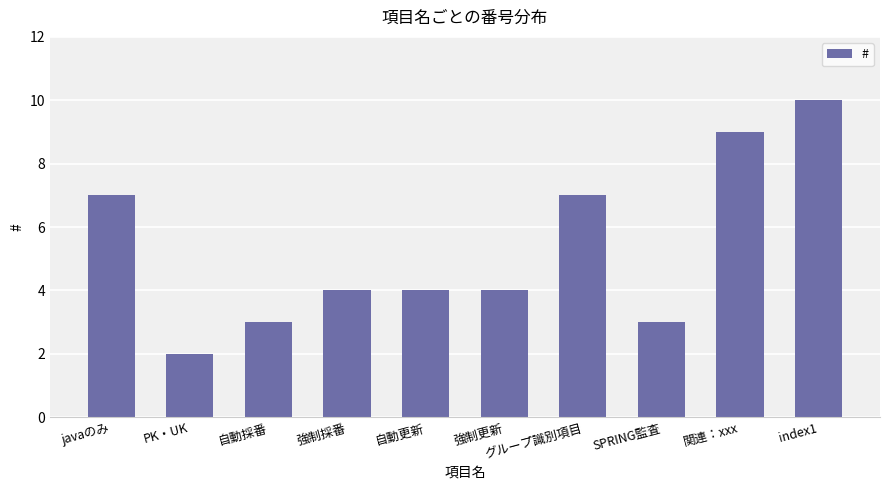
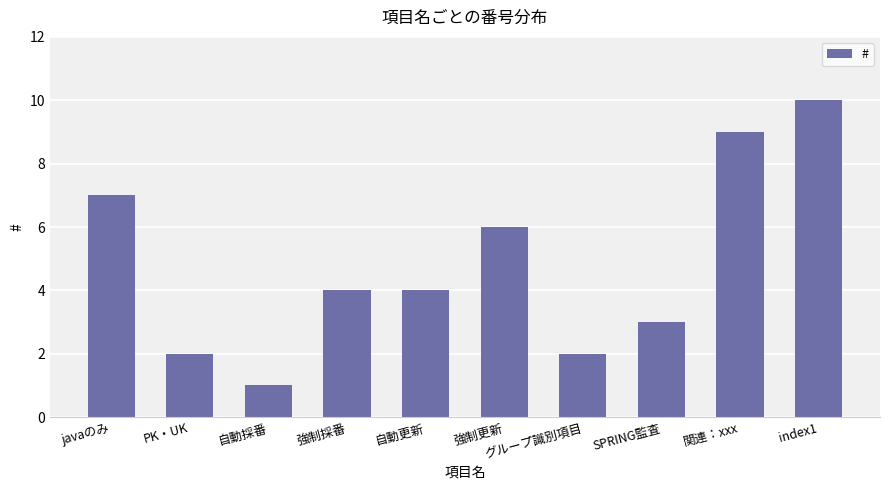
自動採番: 3 -> 1
強制更新: 4 -> 6
グループ識別項目: 7 -> 2
